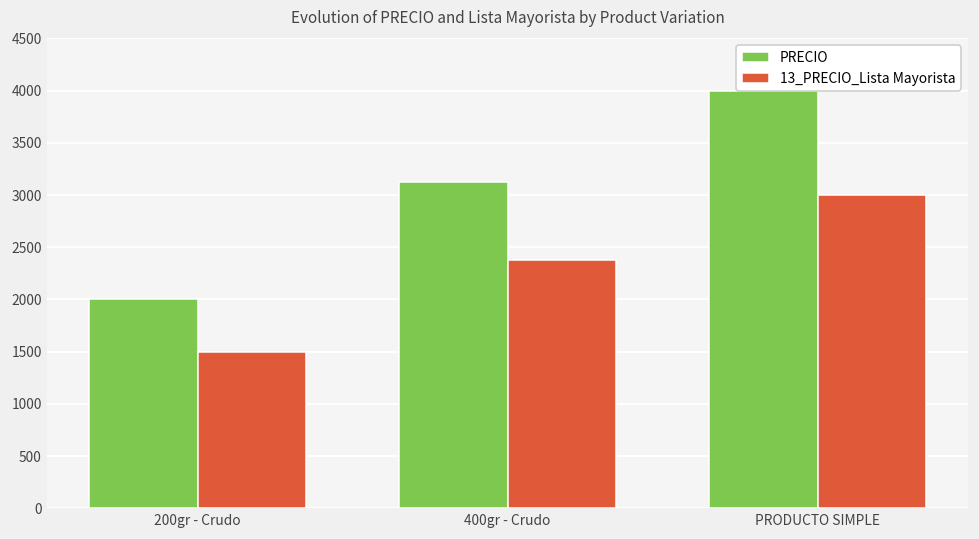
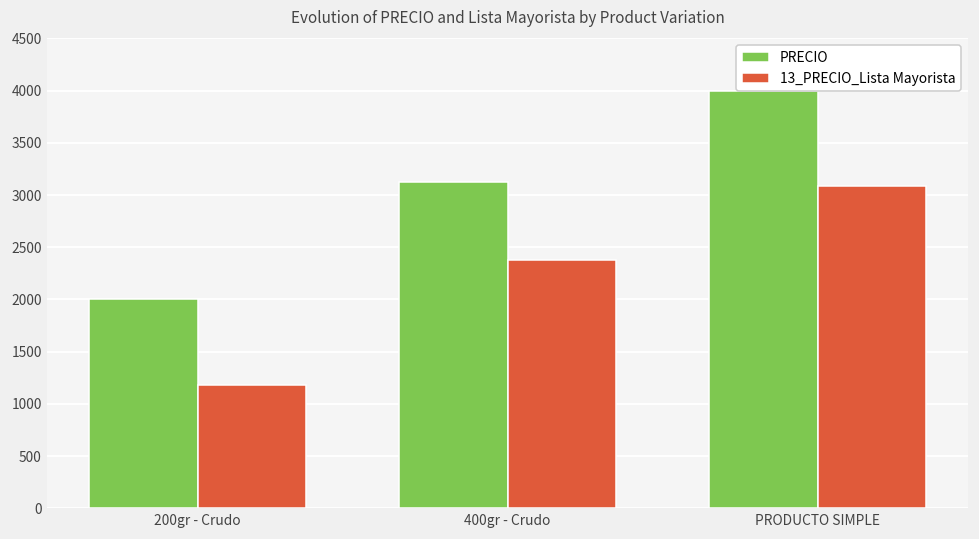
13_PRECIO_Lista Mayorista, 200gr - Crudo: 1500 -> 1200
13_PRECIO_Lista Mayorista, PRODUCTO SIMPLE: 3000 -> 3100
